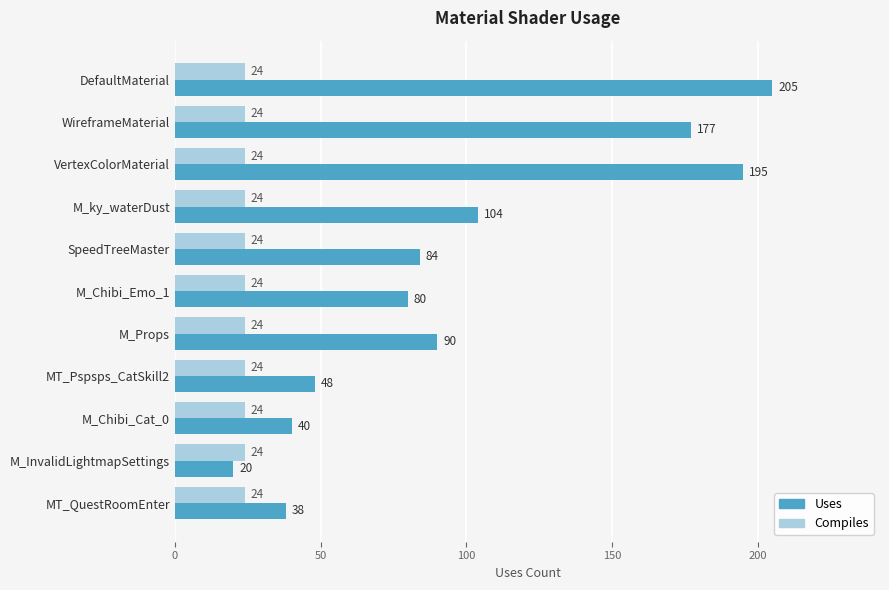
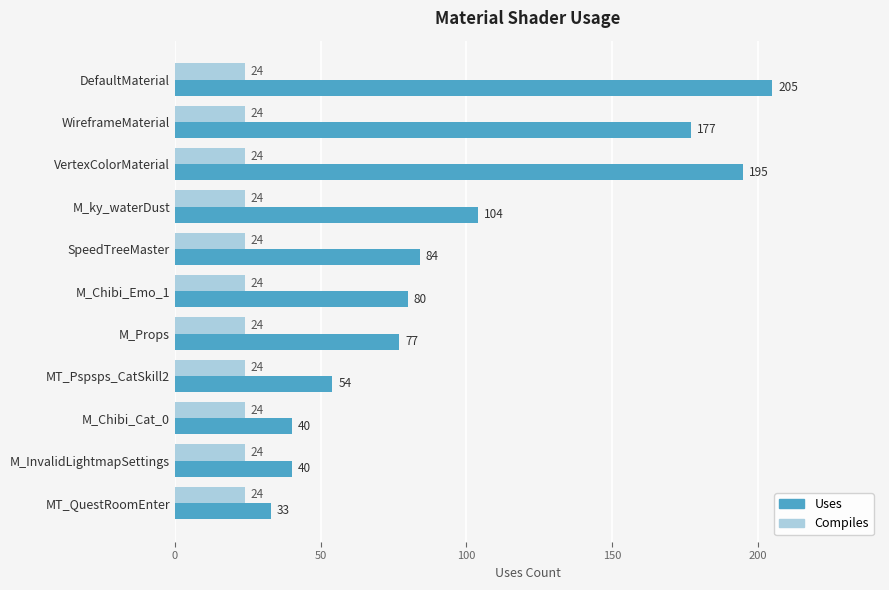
Uses, M_Props: 90 -> 77
Uses, MT_Pspsps_CatSkill2: 48 -> 54
Uses, M_InvalidLightmapSettings: 20 -> 40
Uses, MT_QuestRoomEnter: 38 -> 33
